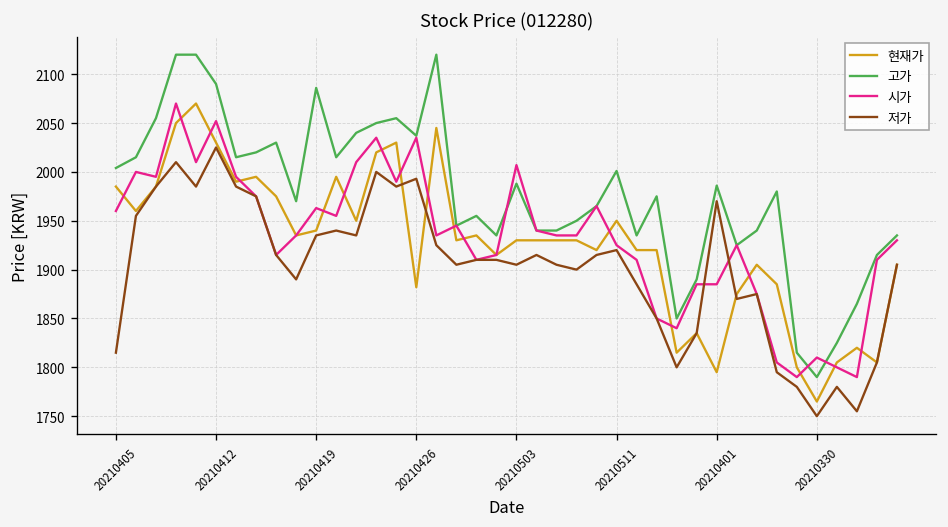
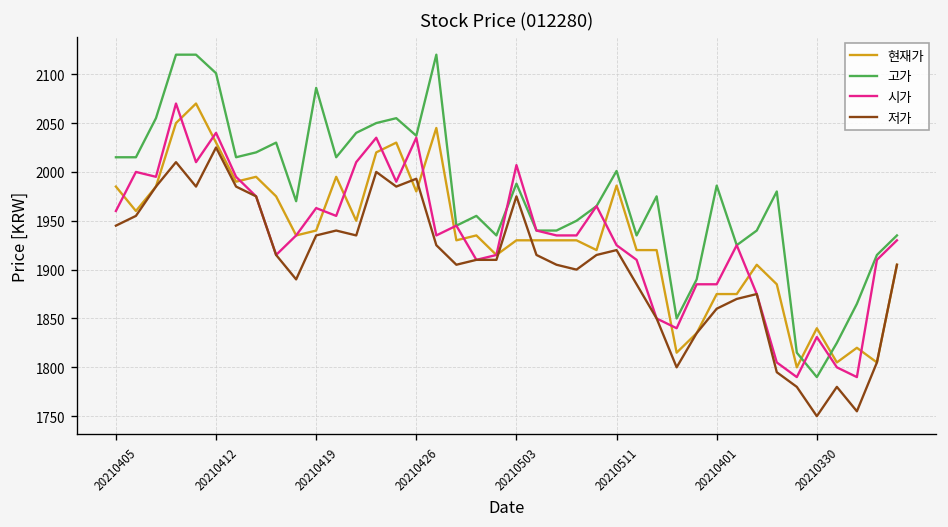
고가, 20210405: 2000 -> 2020
저가, 20210405: 1820 -> 1950
고가, 20210412: 2090 -> 2100
시가, 20210412: 2050 -> 2040
현재가, 20210426: 1880 -> 1980
저가, 20210503: 1910 -> 1980
현재가, 20210511: 1950 -> 1990
현재가, 20210401: 1800 -> 1880
저가, 20210401: 1970 -> 1860
현재가, 20210330: 1770 -> 1840
시가, 20210330: 1810 -> 1830
